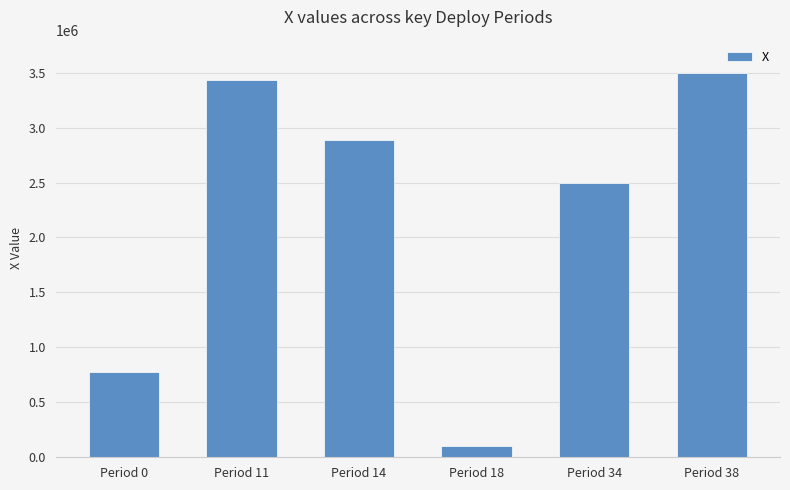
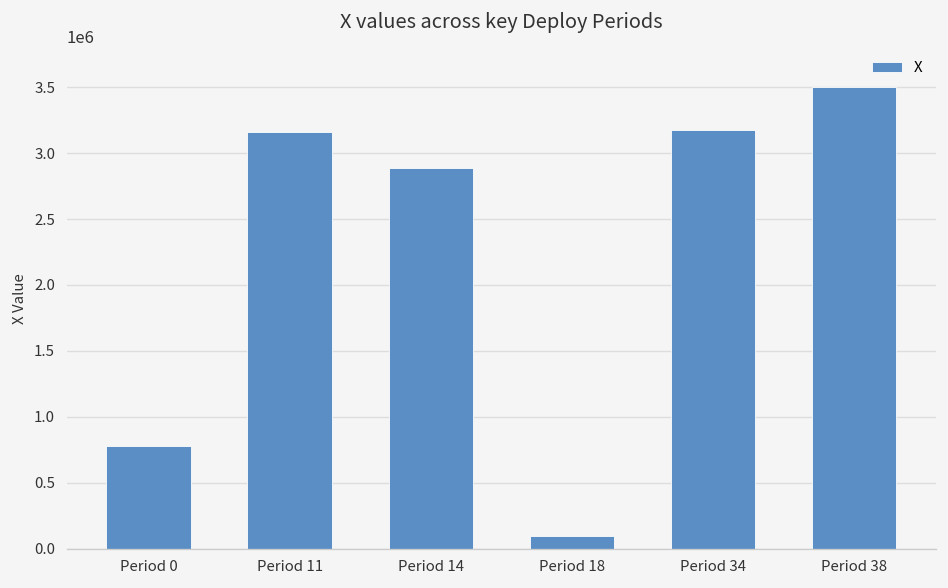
Period 11: 3430000 -> 3160000
Period 34: 2500000 -> 3180000
